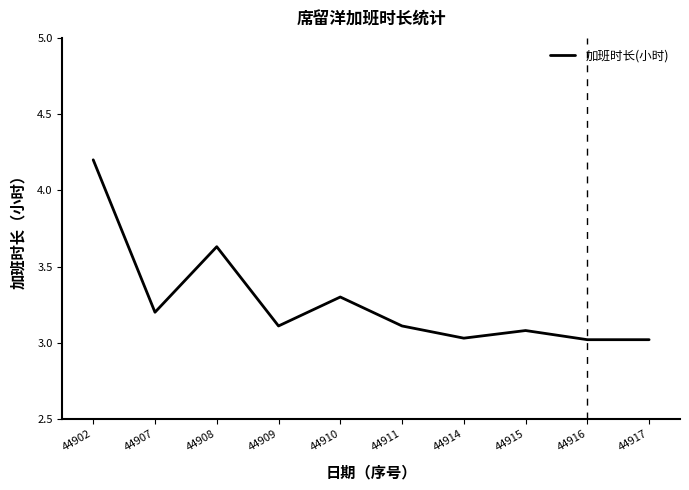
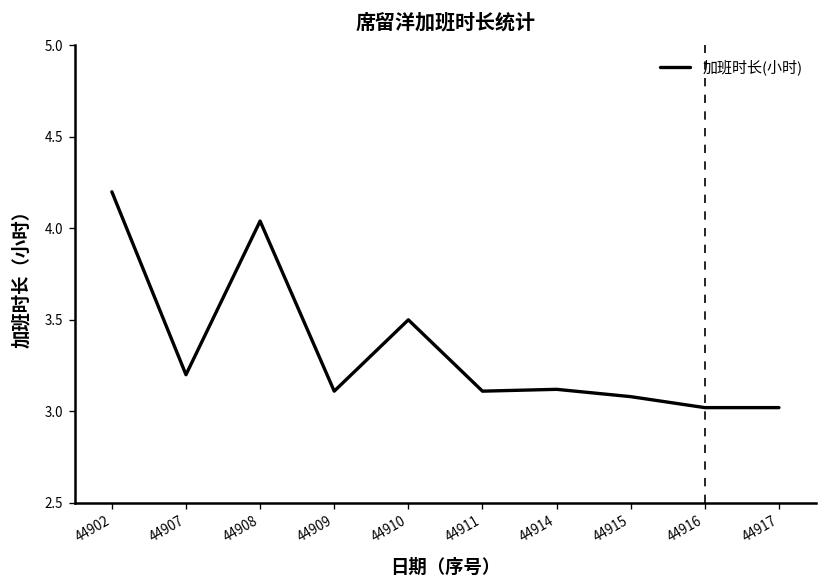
44908: 3.63 -> 4.04
44910: 3.3 -> 3.5
44914: 3.03 -> 3.12
